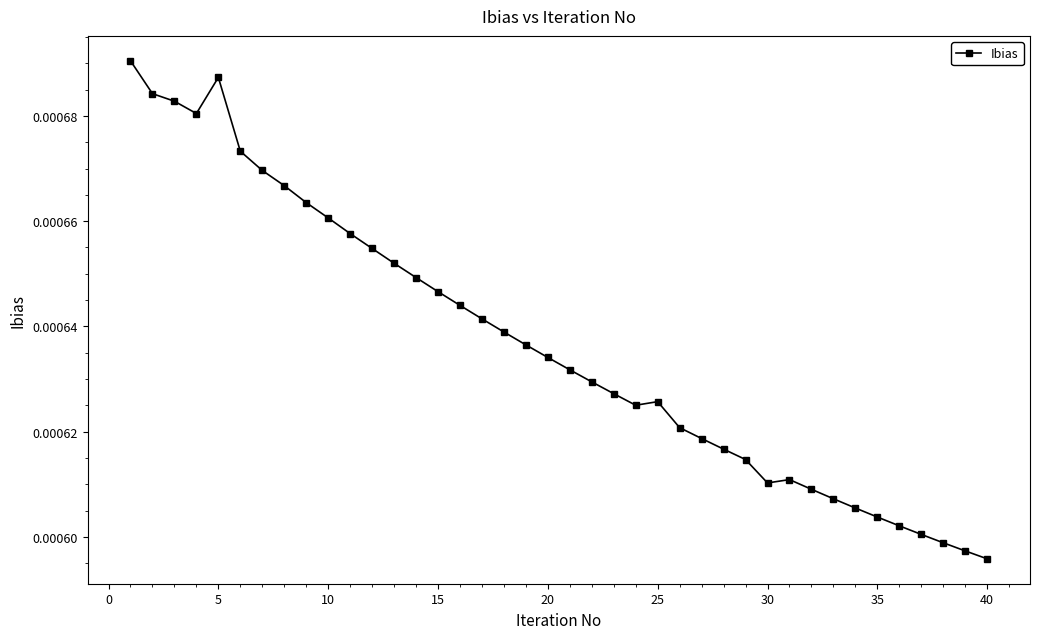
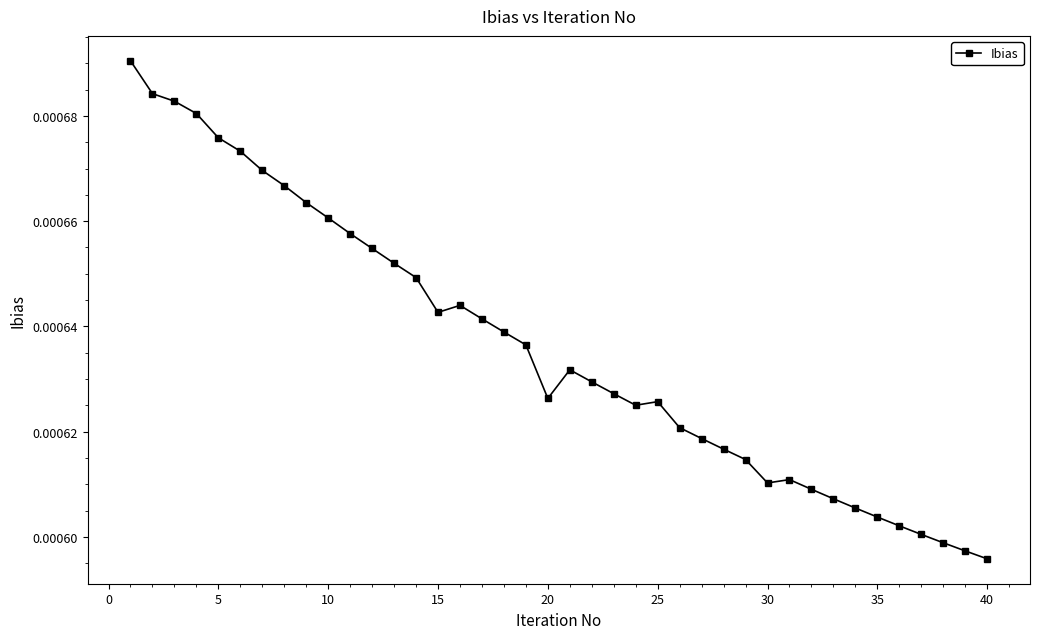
5: 0.000687 -> 0.000676
15: 0.000647 -> 0.000643
20: 0.000634 -> 0.000626
